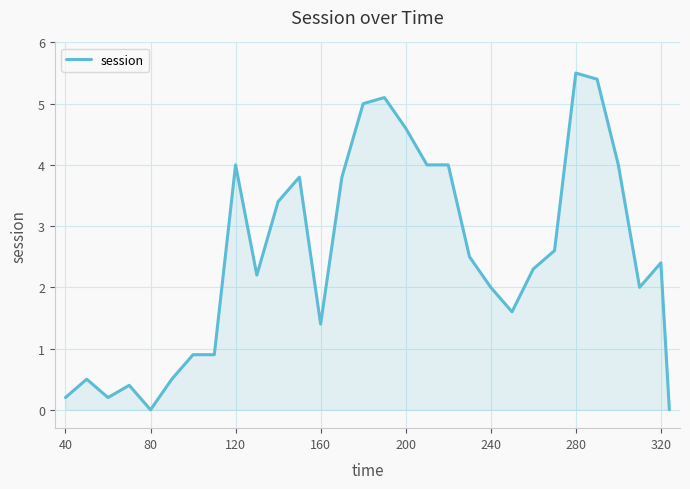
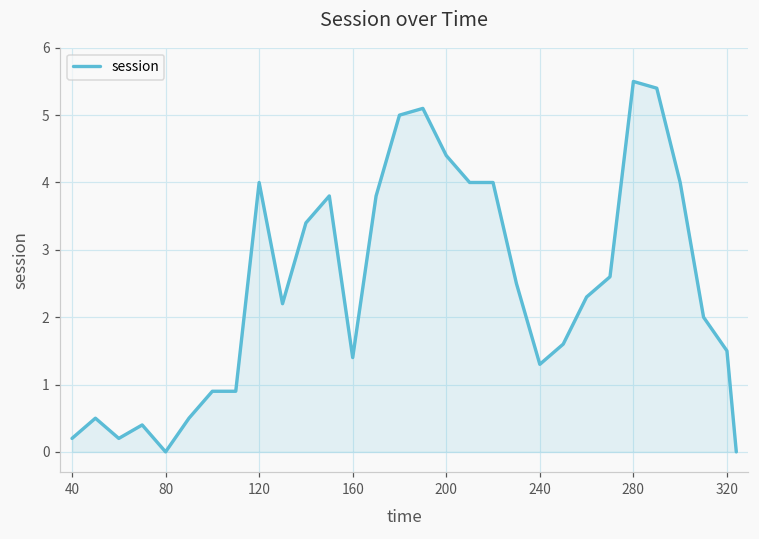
200: 4.6 -> 4.4
240: 2.0 -> 1.3
320: 2.4 -> 1.5
